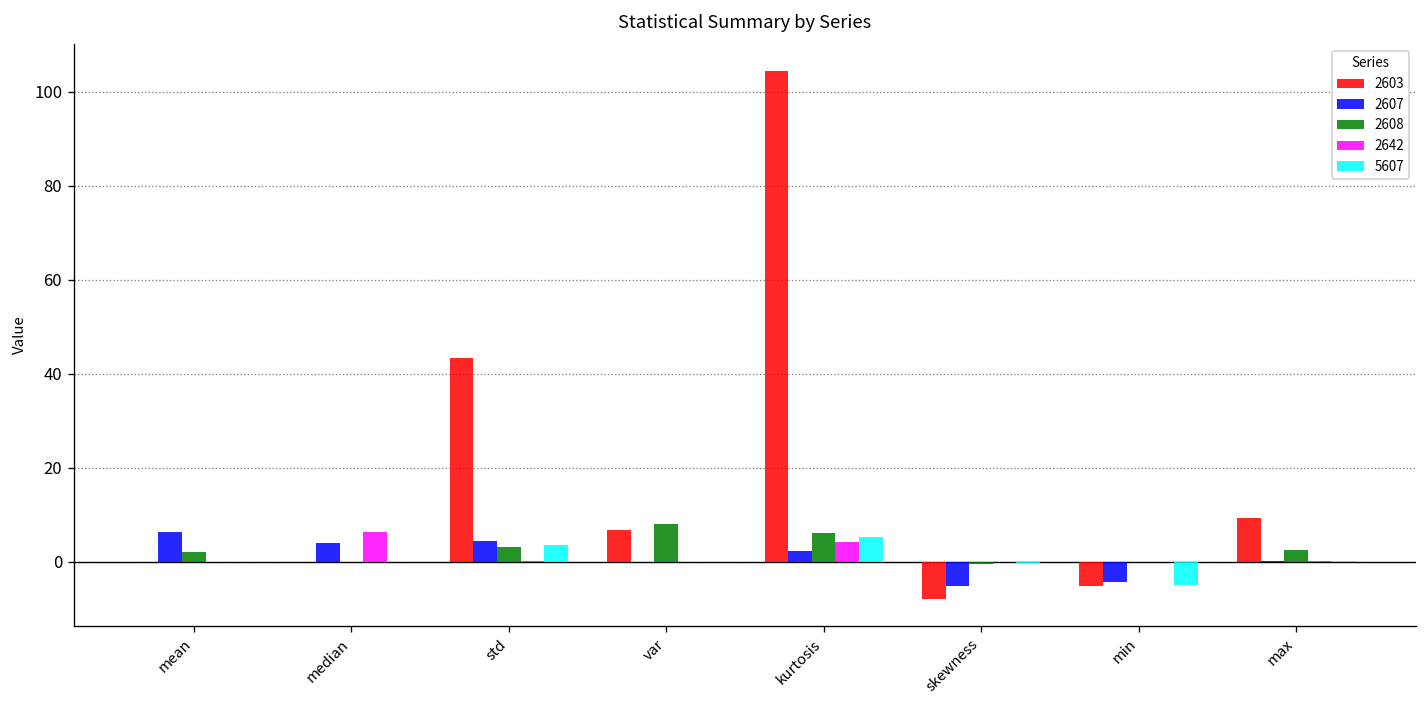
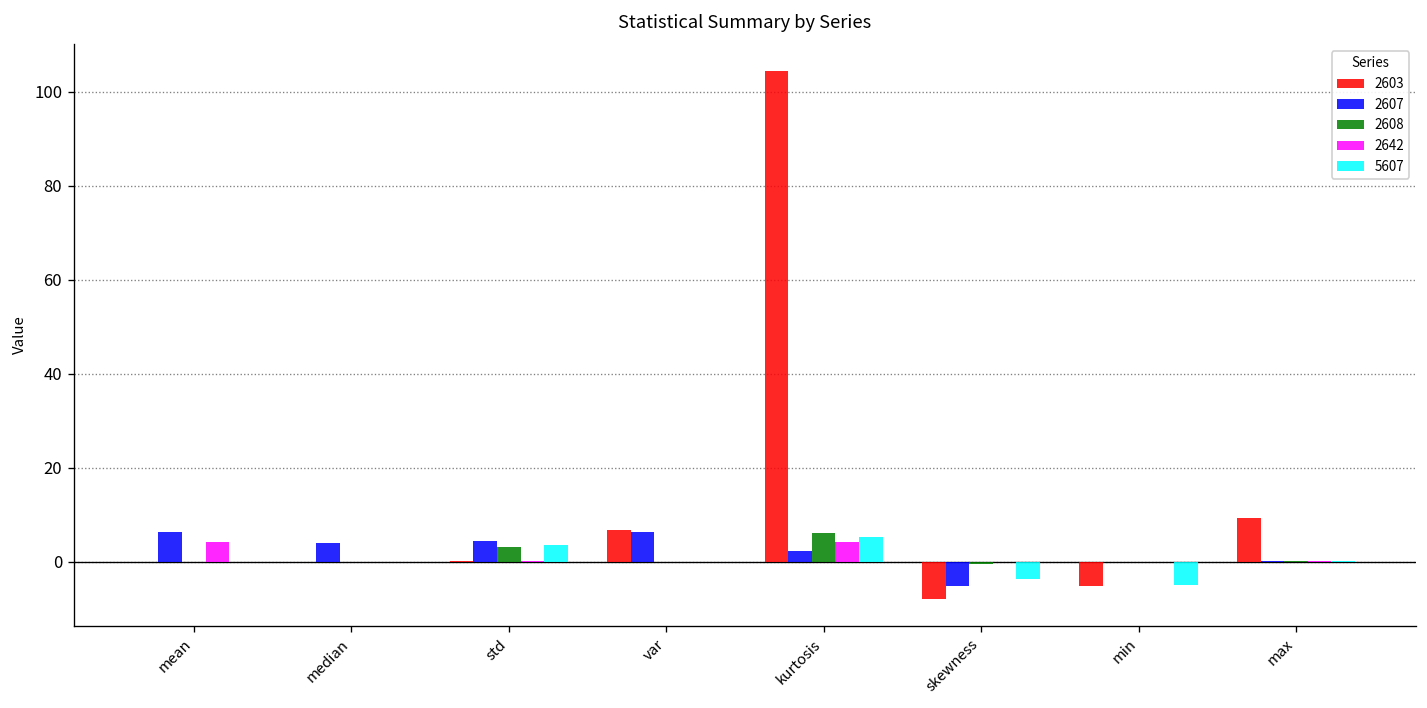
2608, mean: 2 -> 0
2642, mean: 0 -> 4
2642, median: 6 -> 0
2603, std: 43 -> 0
2607, var: 0 -> 6
2608, var: 8 -> 0
5607, skewness: 0 -> -4
2607, min: -4 -> 0
2608, max: 2 -> 0
